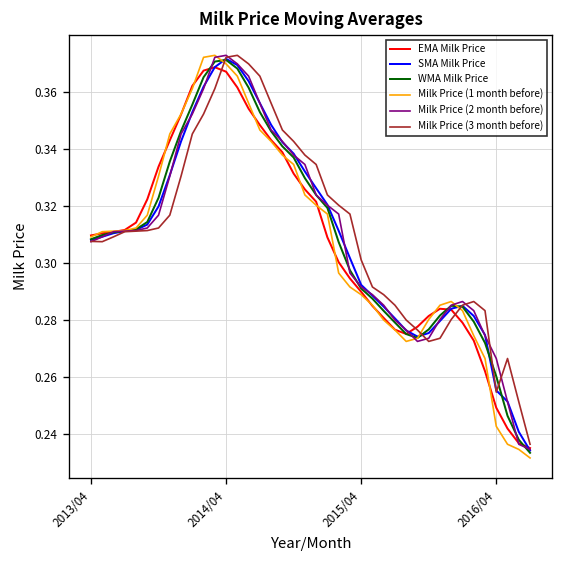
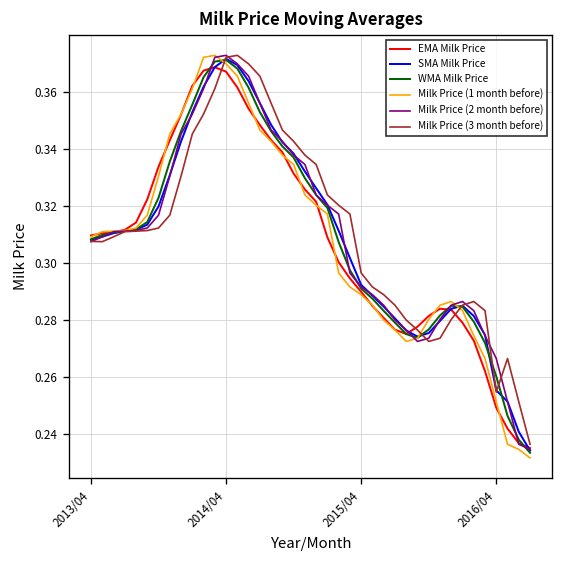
Milk Price (3 month before), 2015/04: 0.301 -> 0.297
Milk Price (1 month before), 2016/04: 0.243 -> 0.251
